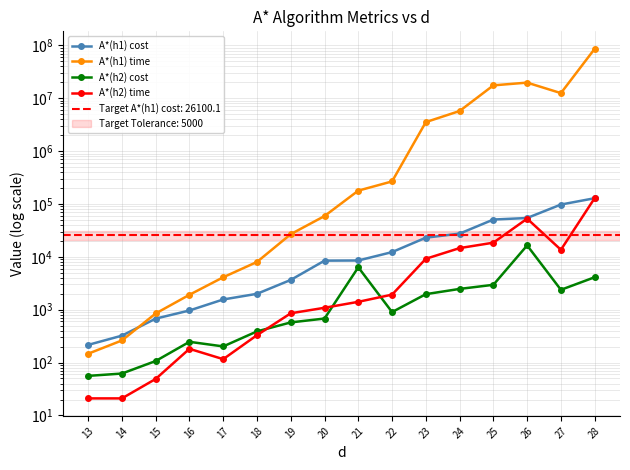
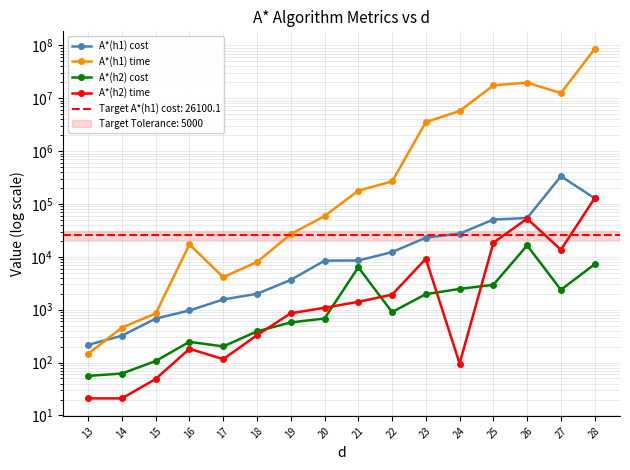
A*(h1) time, 14: 300 -> 500
A*(h1) time, 16: 1900 -> 17000
A*(h2) time, 24: 15000 -> 100
A*(h1) cost, 27: 100000 -> 300000
A*(h2) cost, 28: 4000 -> 7000
